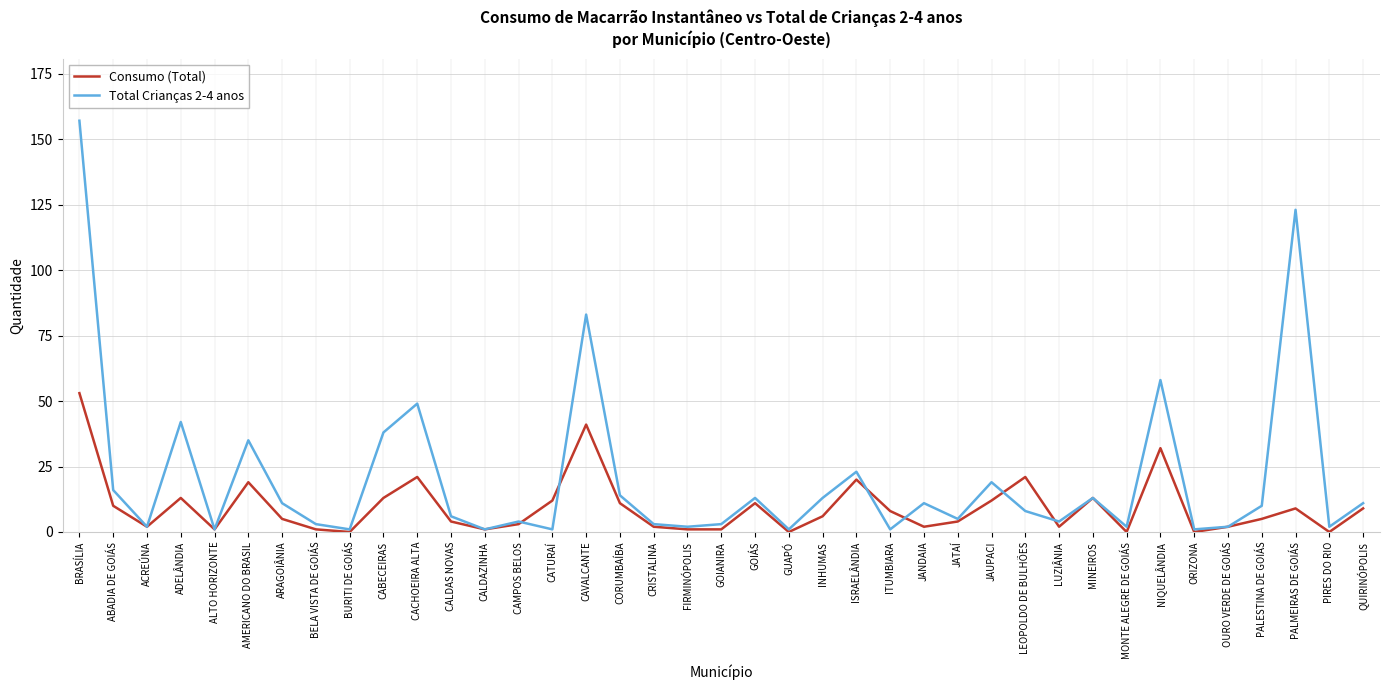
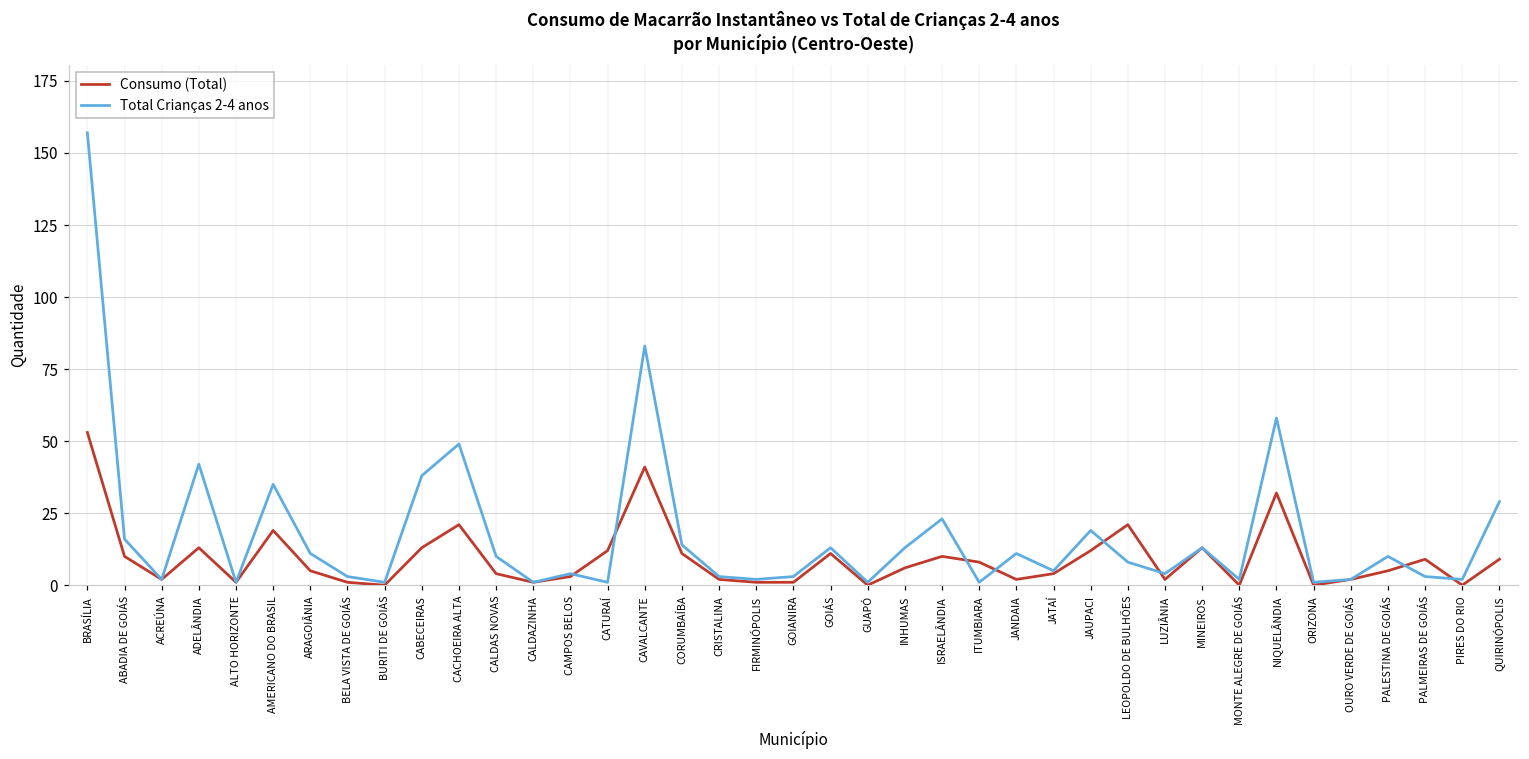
Total Crianças 2-4 anos, CALDAS NOVAS: 6 -> 10
Consumo (Total), ISRAELÂNDIA: 20 -> 10
Total Crianças 2-4 anos, PALMEIRAS DE GOIÁS: 123 -> 3
Total Crianças 2-4 anos, QUIRINÓPOLIS: 11 -> 29
